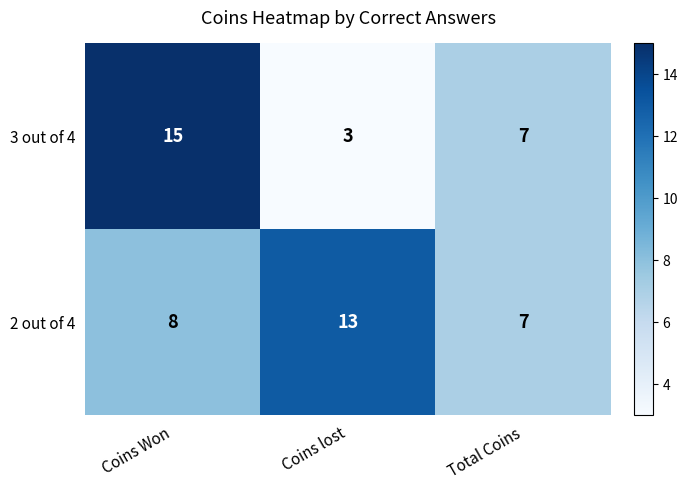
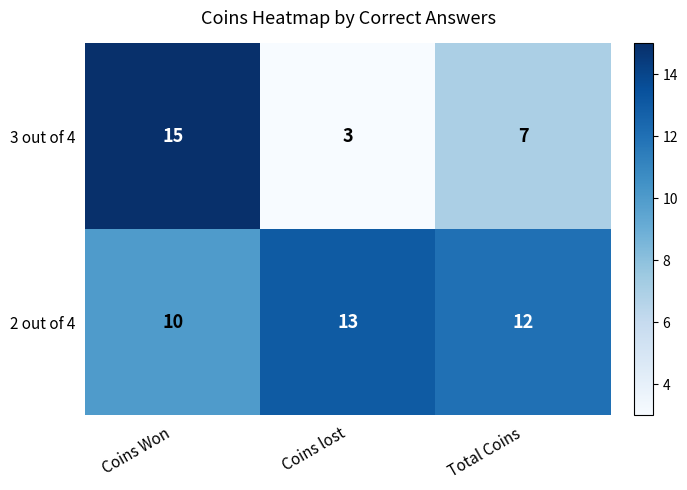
2 out of 4, Coins Won: 8 -> 10
2 out of 4, Total Coins: 7 -> 12
